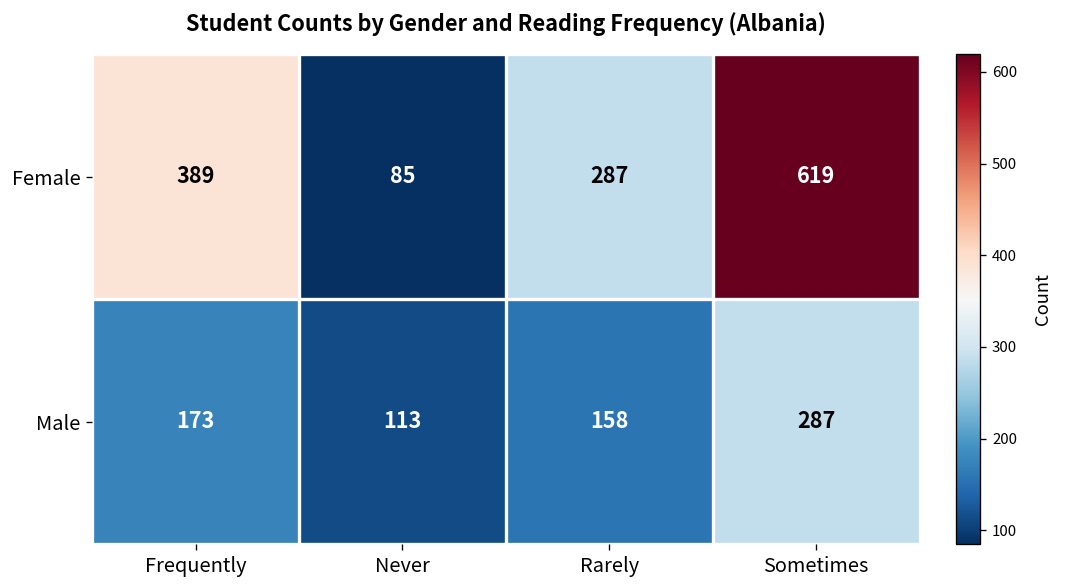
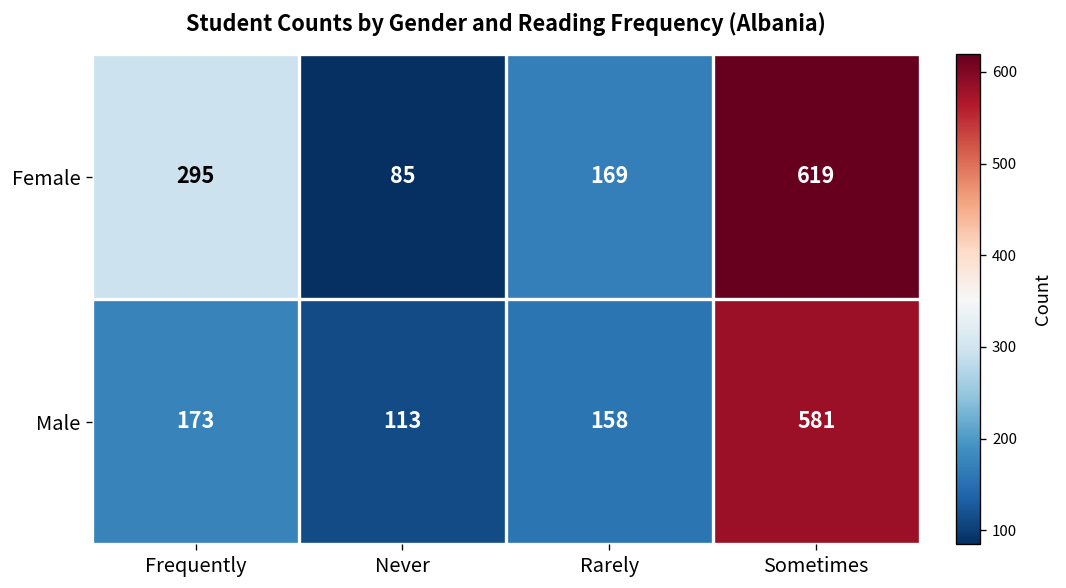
Female, Frequently: 389 -> 295
Female, Rarely: 287 -> 169
Male, Sometimes: 287 -> 581
